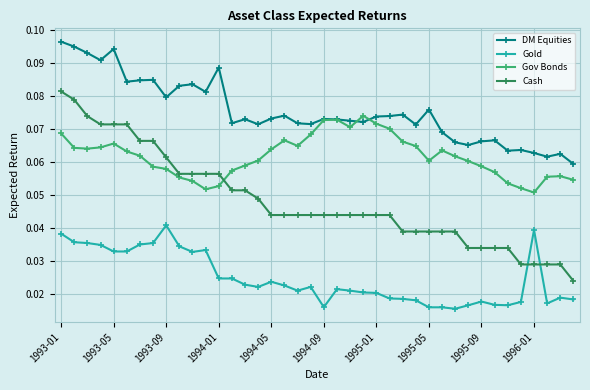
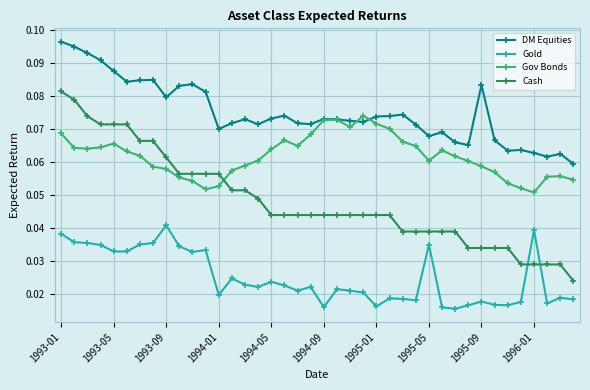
DM Equities, 1993-05: 0.094 -> 0.088
DM Equities, 1994-01: 0.089 -> 0.070
Gold, 1994-01: 0.025 -> 0.020
Gold, 1995-01: 0.020 -> 0.016
DM Equities, 1995-05: 0.076 -> 0.068
Gold, 1995-05: 0.016 -> 0.035
DM Equities, 1995-09: 0.066 -> 0.083
